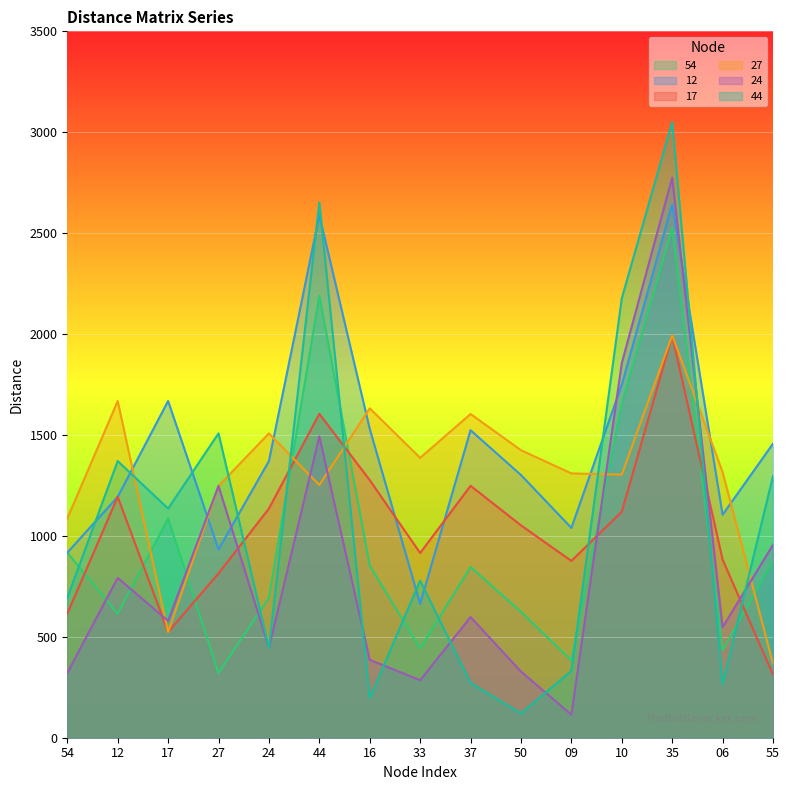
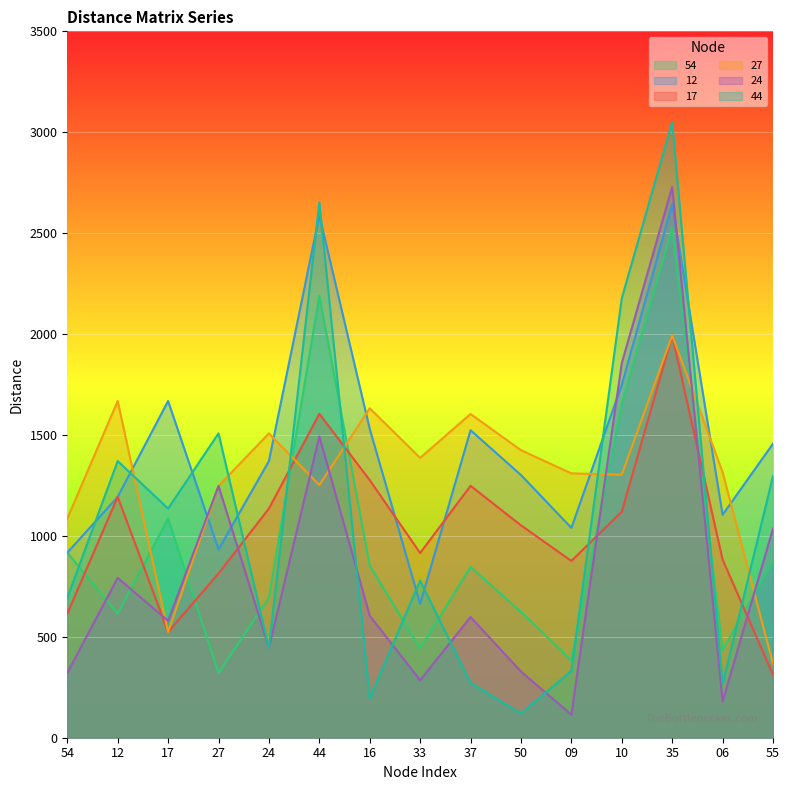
24, 16: 390 -> 600
24, 35: 2780 -> 2730
24, 06: 550 -> 180
24, 55: 960 -> 1040
